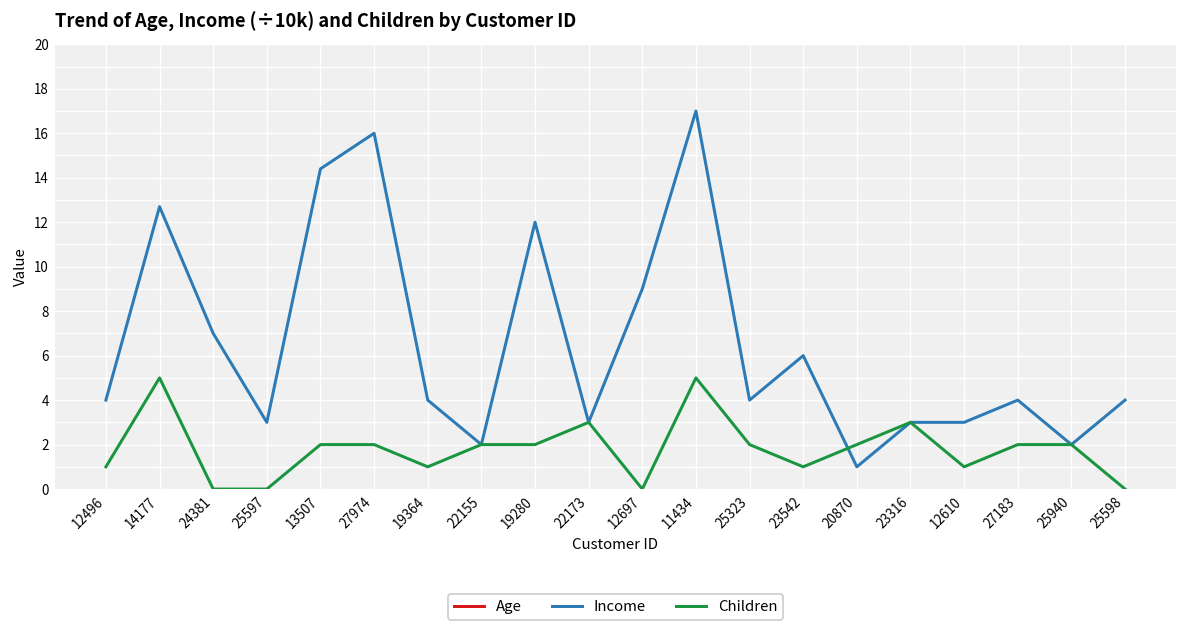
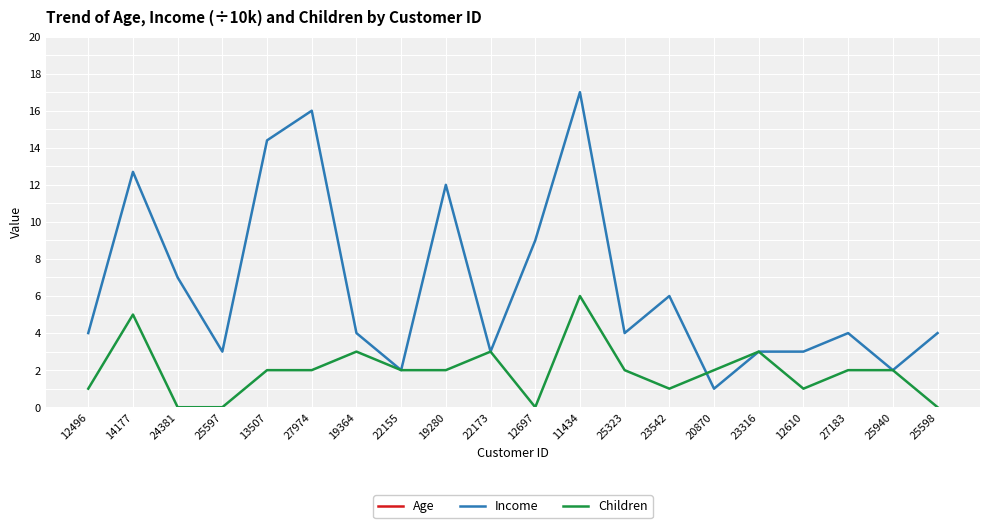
Children, 19364: 1 -> 3
Children, 11434: 5 -> 6
